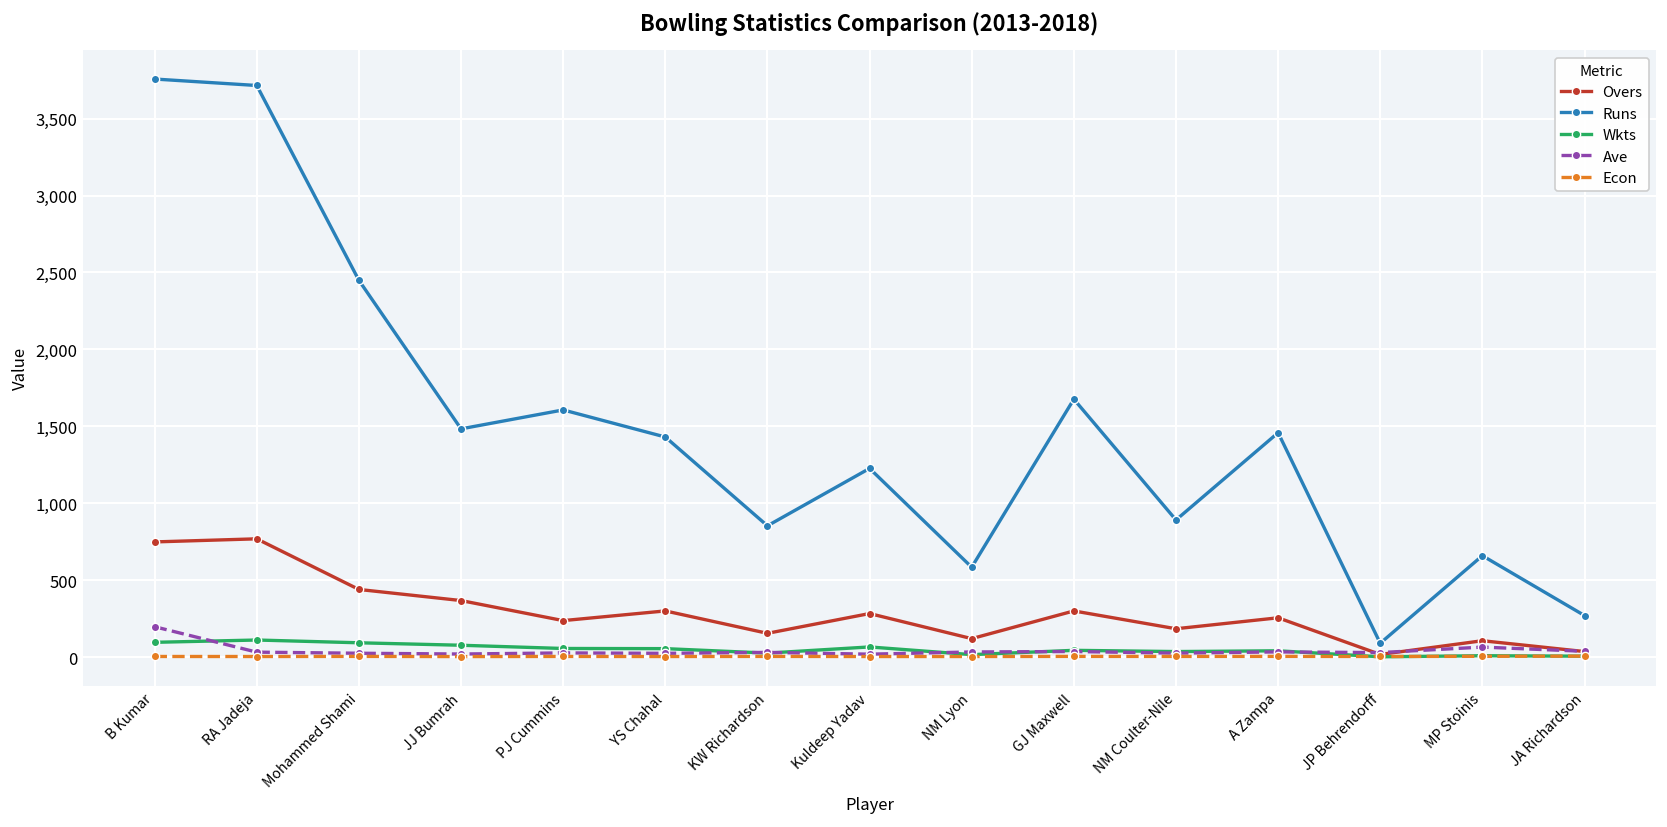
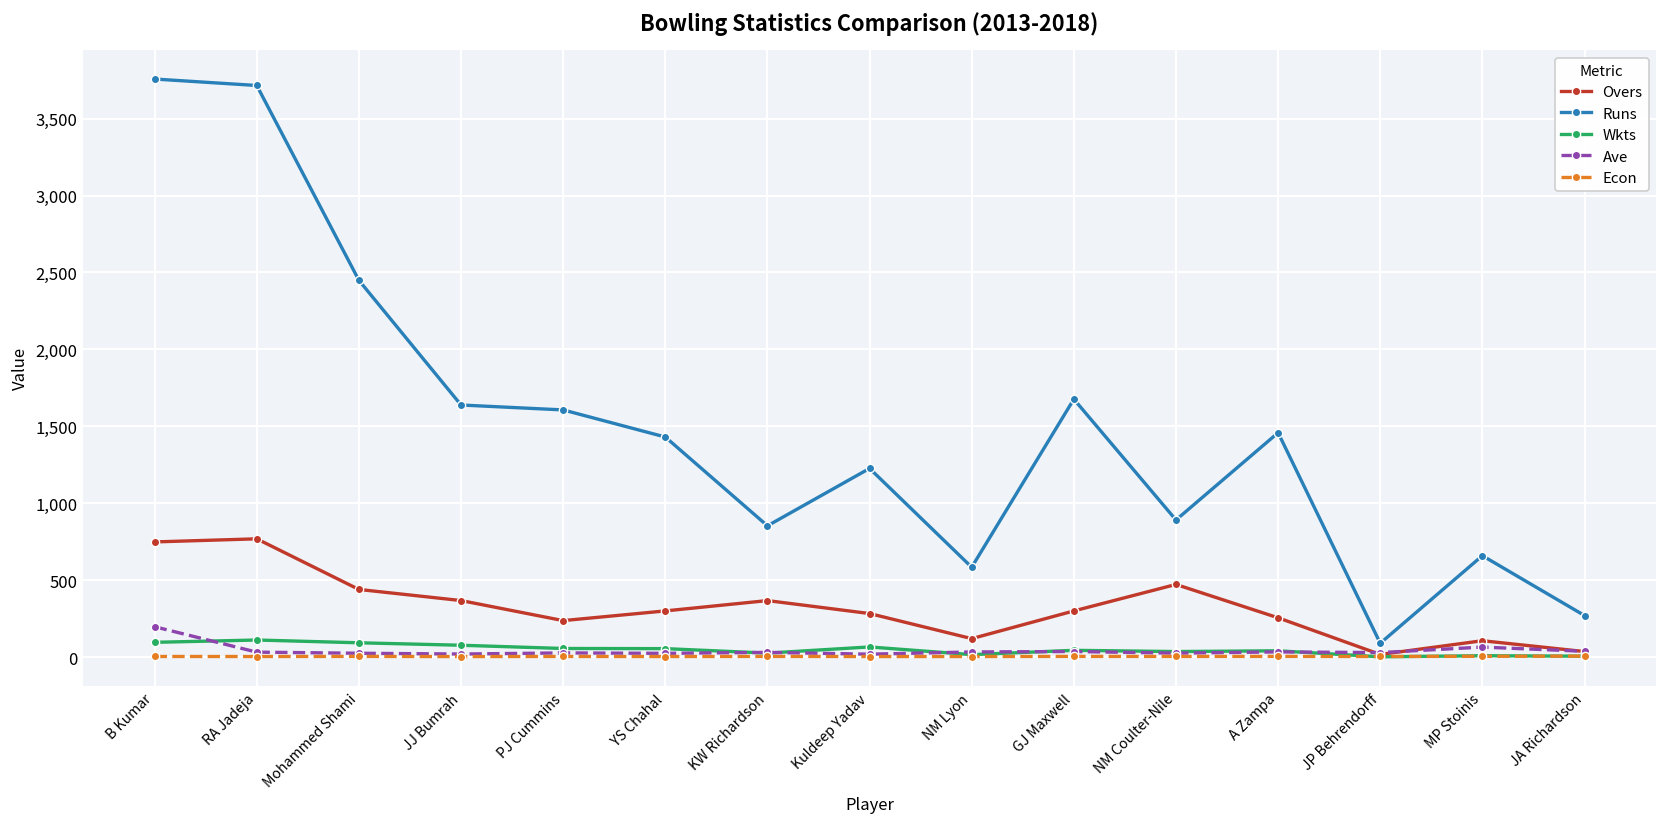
Runs, JJ Bumrah: 1,480 -> 1,640
Overs, KW Richardson: 160 -> 370
Overs, NM Coulter-Nile: 190 -> 470
